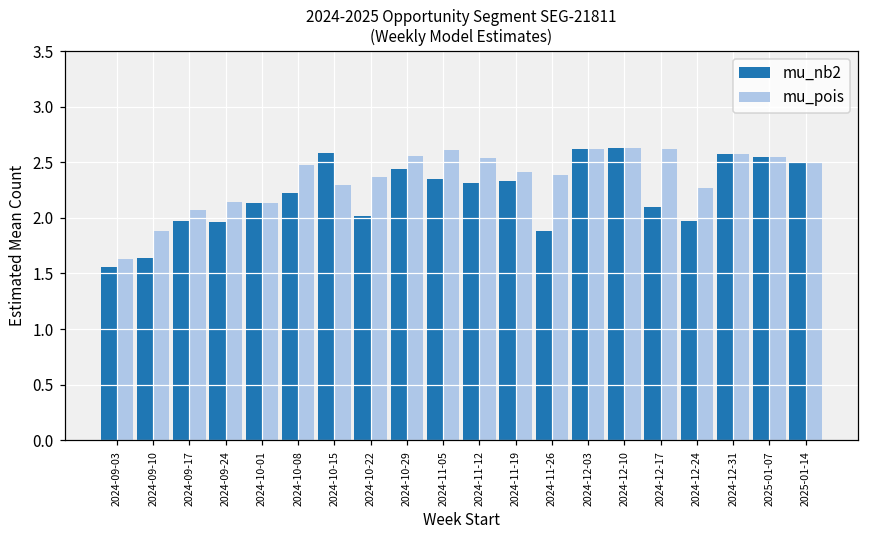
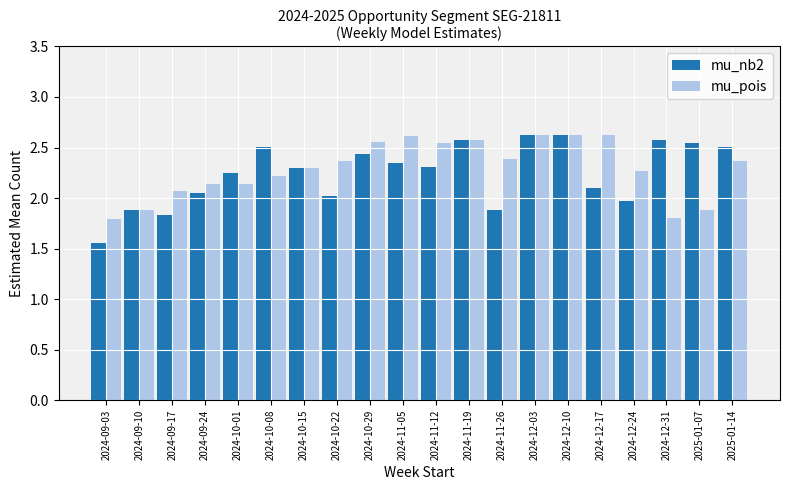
mu_pois, 2024-09-03: 1.63 -> 1.80
mu_nb2, 2024-09-10: 1.64 -> 1.88
mu_nb2, 2024-09-17: 1.97 -> 1.84
mu_nb2, 2024-09-24: 1.96 -> 2.05
mu_nb2, 2024-10-01: 2.14 -> 2.25
mu_nb2, 2024-10-08: 2.22 -> 2.50
mu_pois, 2024-10-08: 2.47 -> 2.22
mu_nb2, 2024-10-15: 2.58 -> 2.30
mu_nb2, 2024-11-19: 2.33 -> 2.58
mu_pois, 2024-11-19: 2.41 -> 2.58
mu_pois, 2024-12-31: 2.58 -> 1.80
mu_pois, 2025-01-07: 2.54 -> 1.88
mu_pois, 2025-01-14: 2.50 -> 2.36
